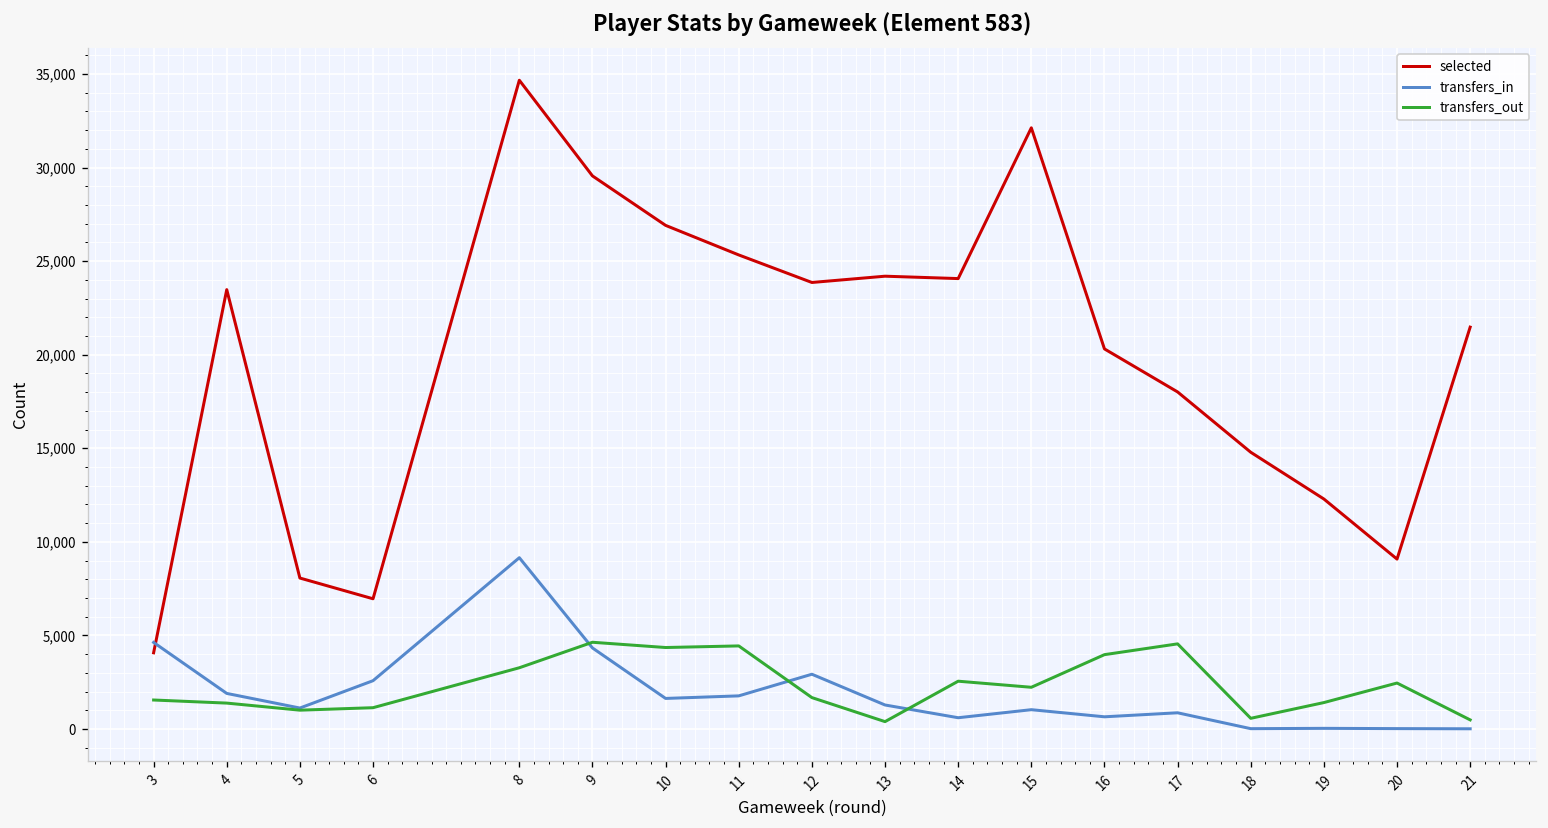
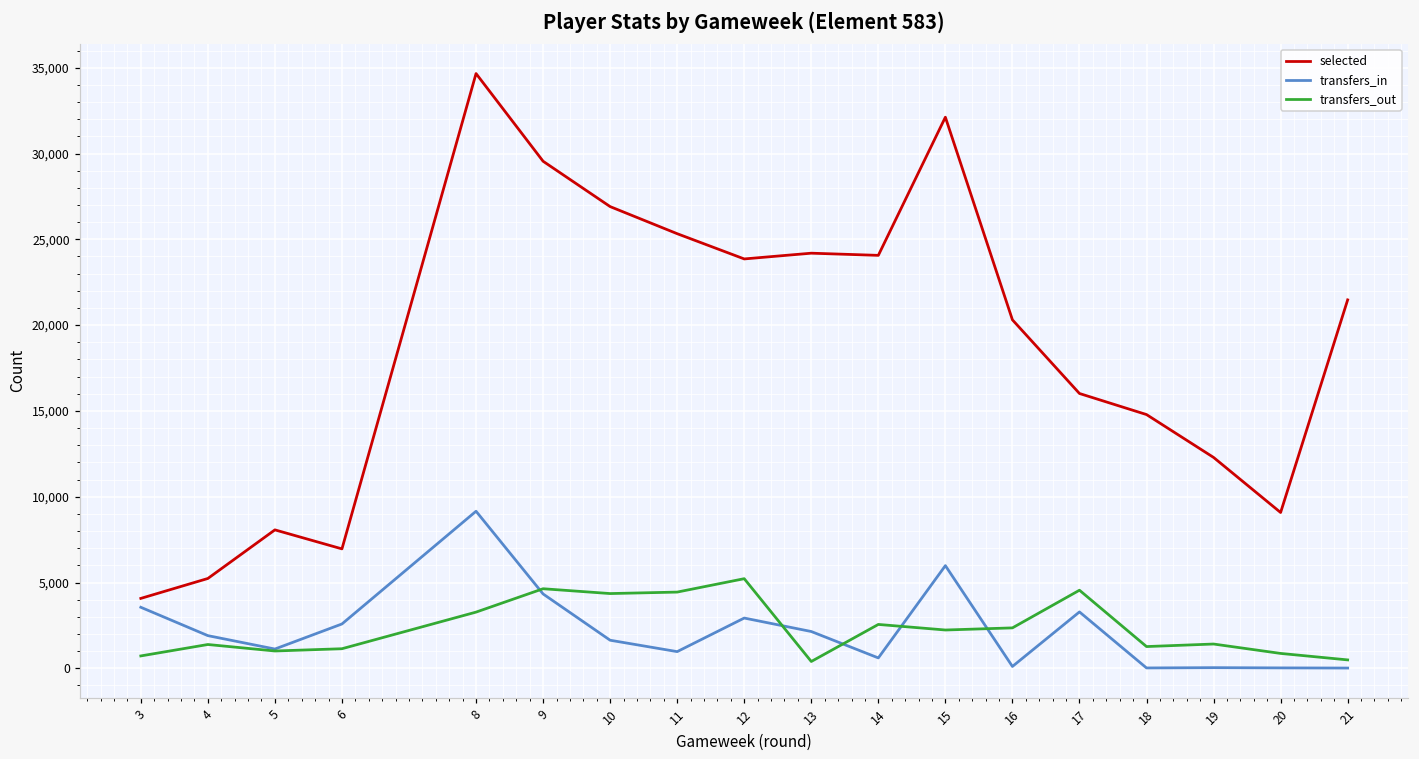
transfers_in, 3: 4,600 -> 3,600
transfers_out, 3: 1,600 -> 700
selected, 4: 23,500 -> 5,200
transfers_in, 11: 1,800 -> 1,000
transfers_out, 12: 1,700 -> 5,200
transfers_in, 13: 1,300 -> 2,100
transfers_in, 15: 1,000 -> 6,000
transfers_in, 16: 700 -> 100
transfers_out, 16: 4,000 -> 2,400
selected, 17: 18,000 -> 16,000
transfers_in, 17: 900 -> 3,300
transfers_out, 18: 600 -> 1,300
transfers_out, 20: 2,500 -> 900
